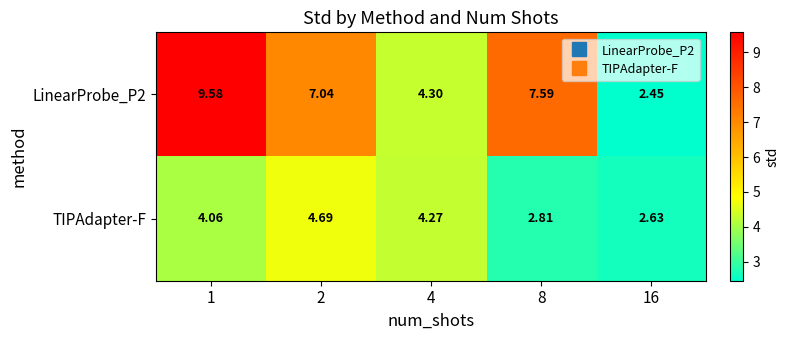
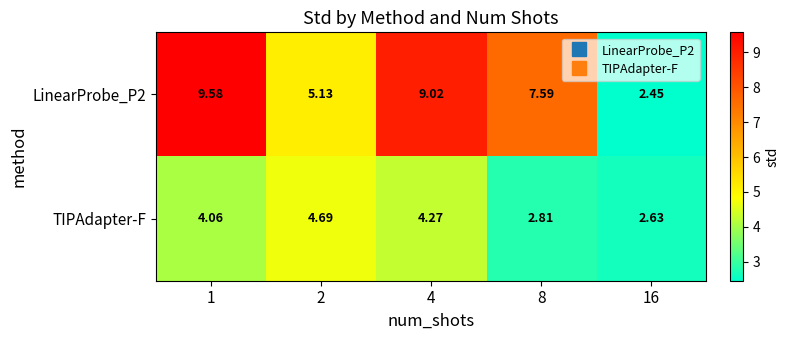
LinearProbe_P2, 2: 7.04 -> 5.13
LinearProbe_P2, 4: 4.30 -> 9.02
